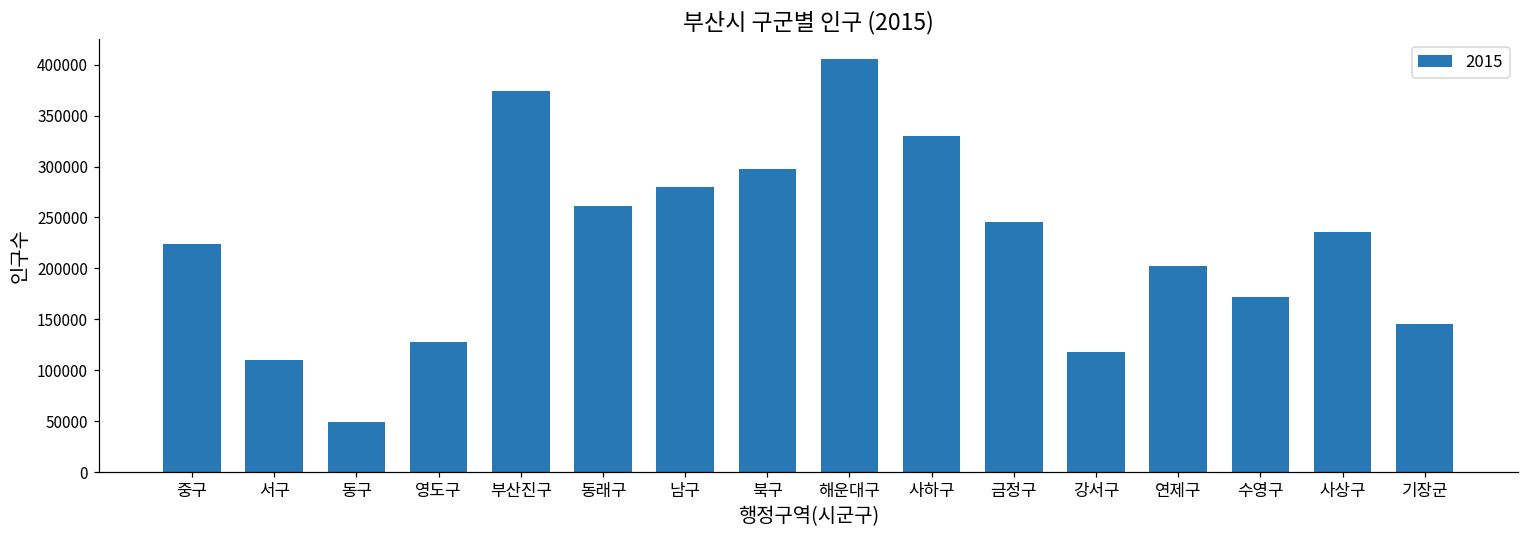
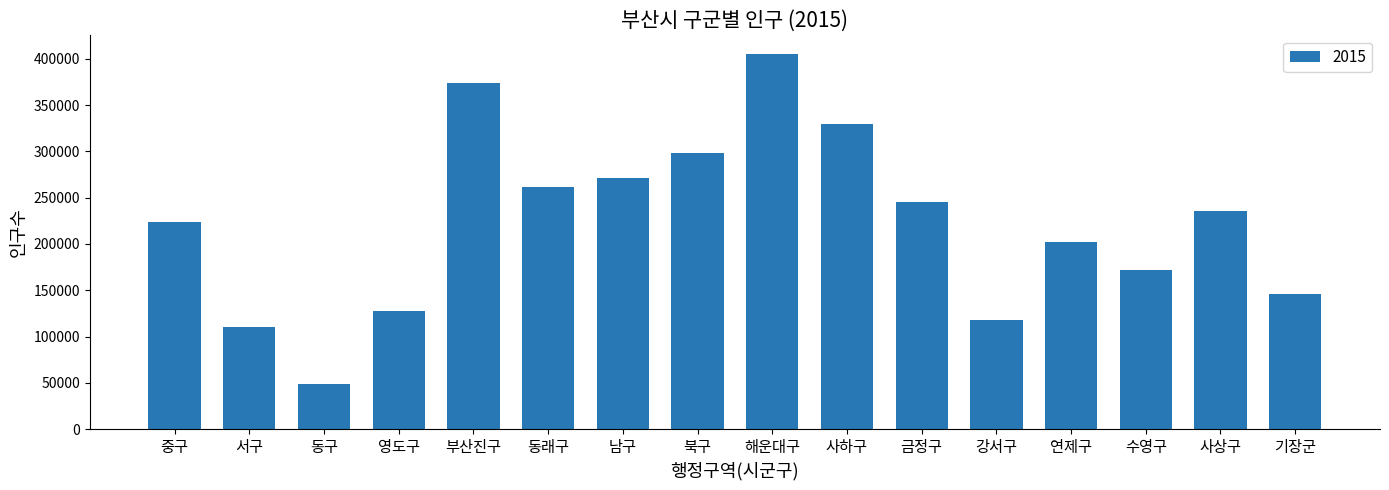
남구: 280000 -> 270000
